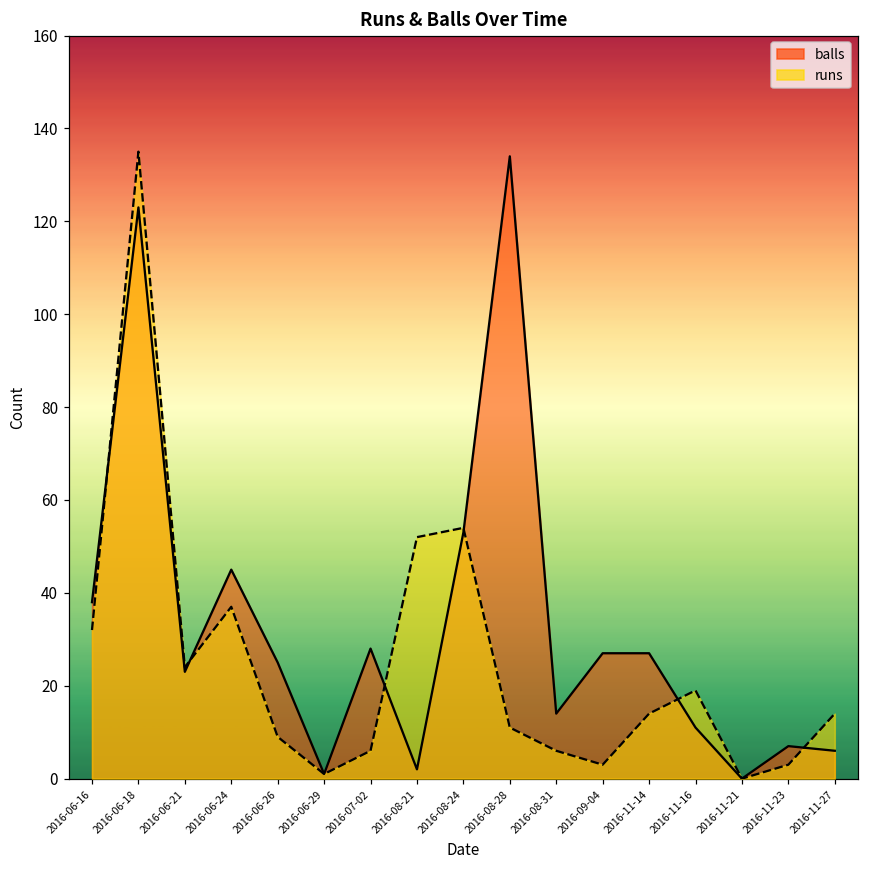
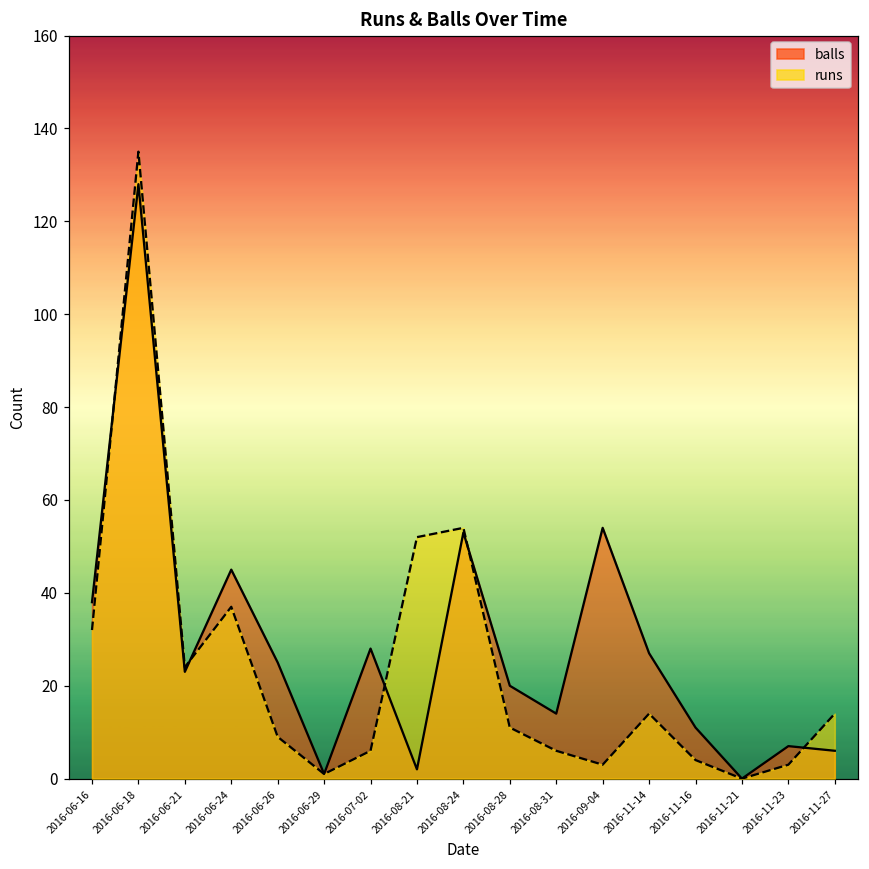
balls, 2016-06-18: 123 -> 128
balls, 2016-08-28: 134 -> 20
balls, 2016-09-04: 27 -> 54
runs, 2016-11-16: 19 -> 4
